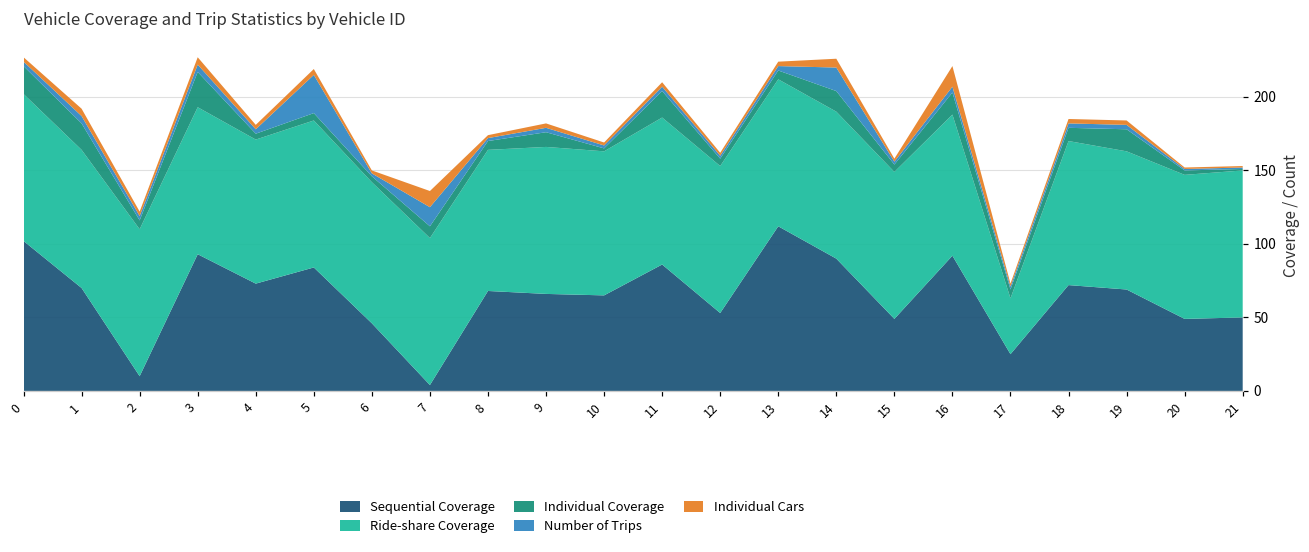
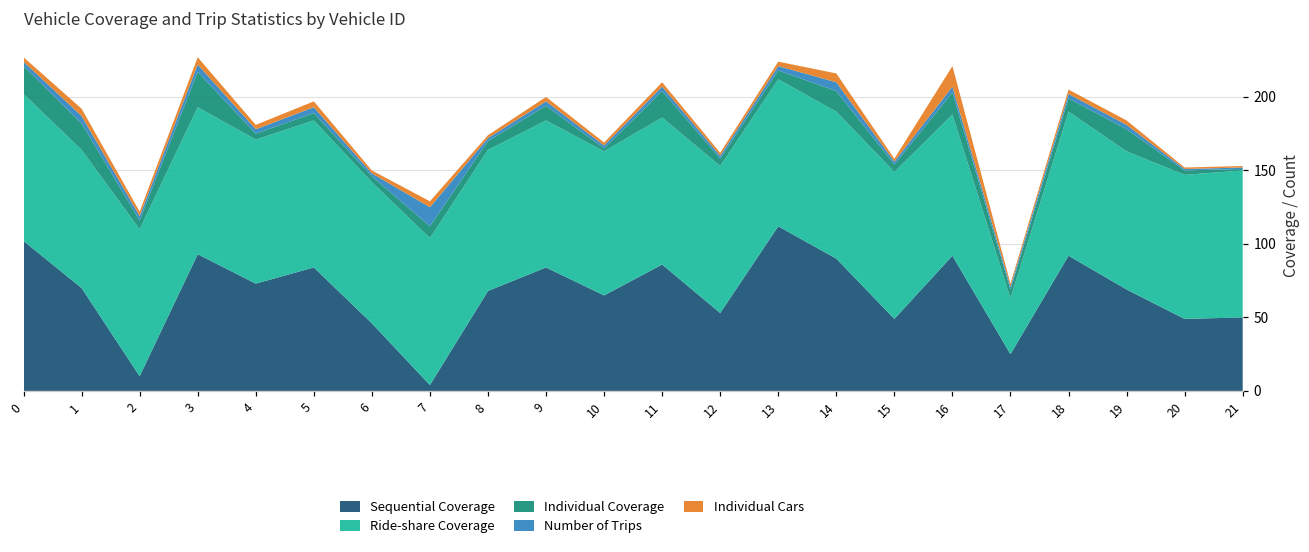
Number of Trips, 5: 26 -> 4
Individual Cars, 7: 11 -> 4
Sequential Coverage, 9: 66 -> 84
Number of Trips, 14: 16 -> 6
Sequential Coverage, 18: 72 -> 92
